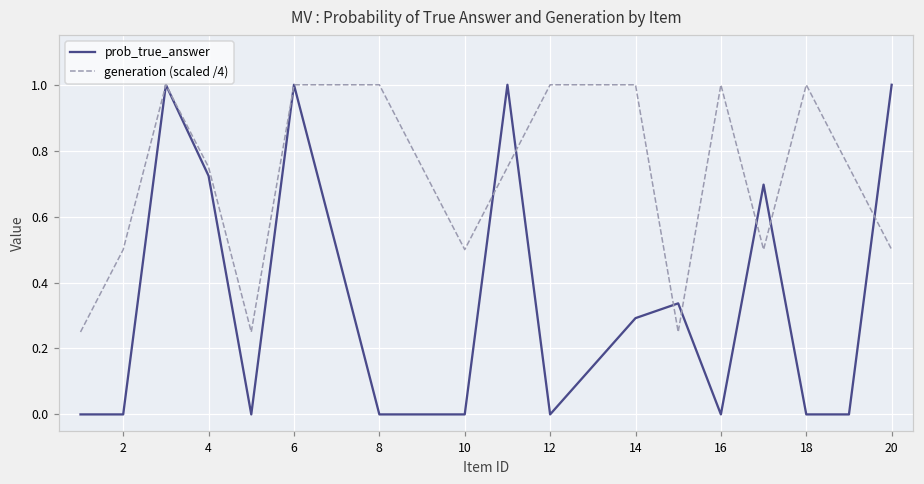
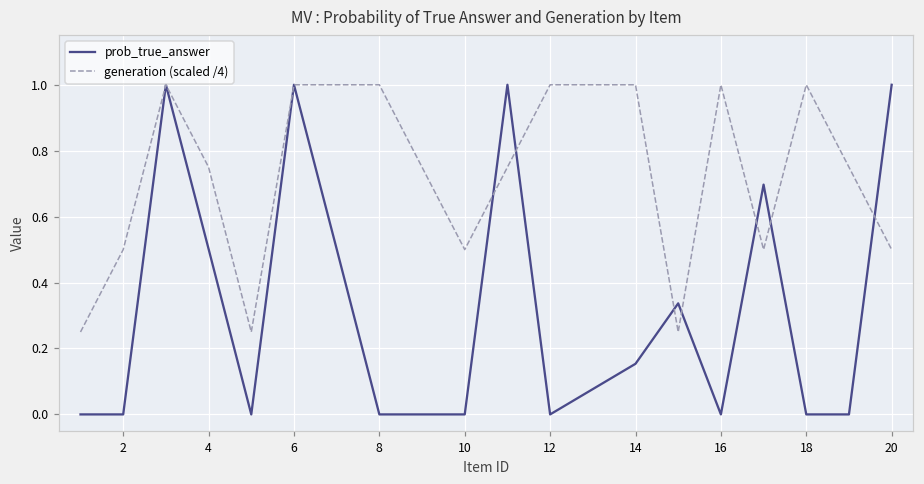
prob_true_answer, 4: 0.72 -> 0.50
prob_true_answer, 14: 0.29 -> 0.15
